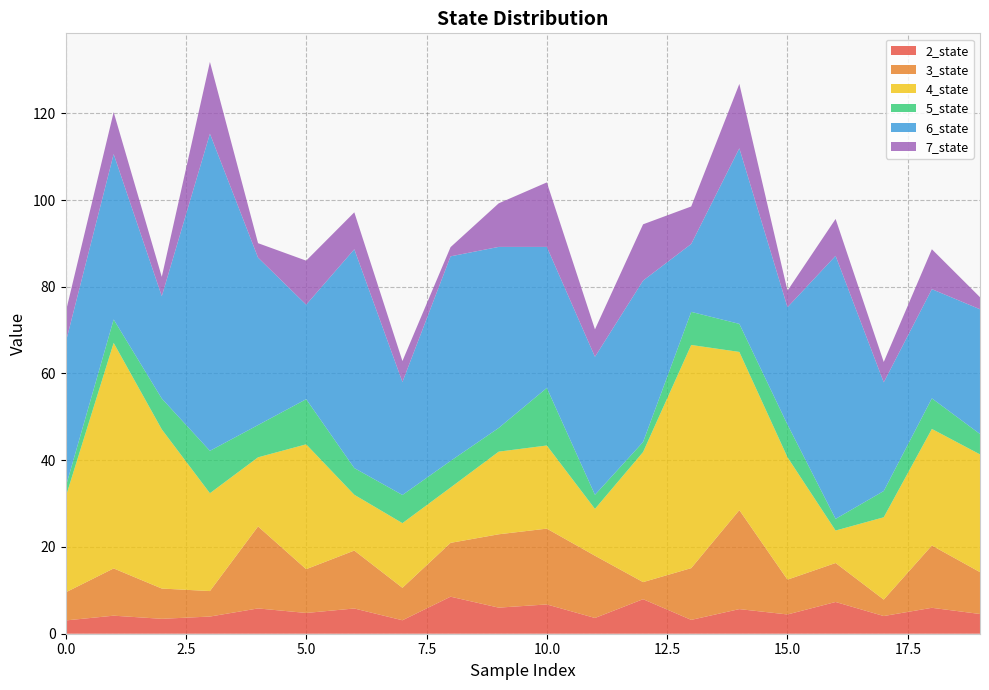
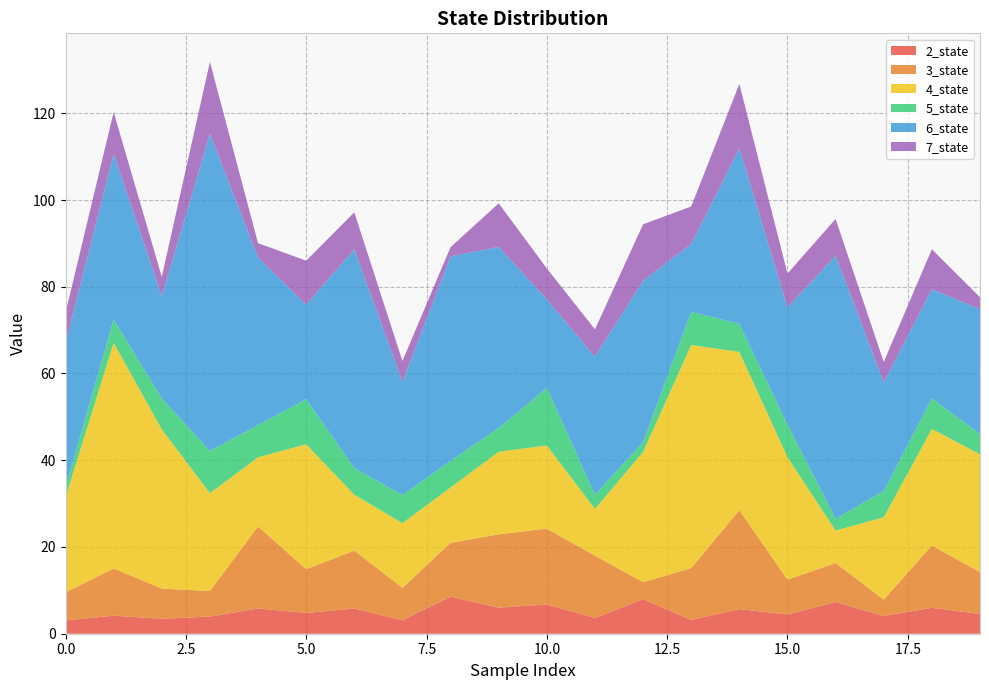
6_state, 10.0: 33 -> 20
7_state, 10.0: 15 -> 7
7_state, 15.0: 4 -> 8
